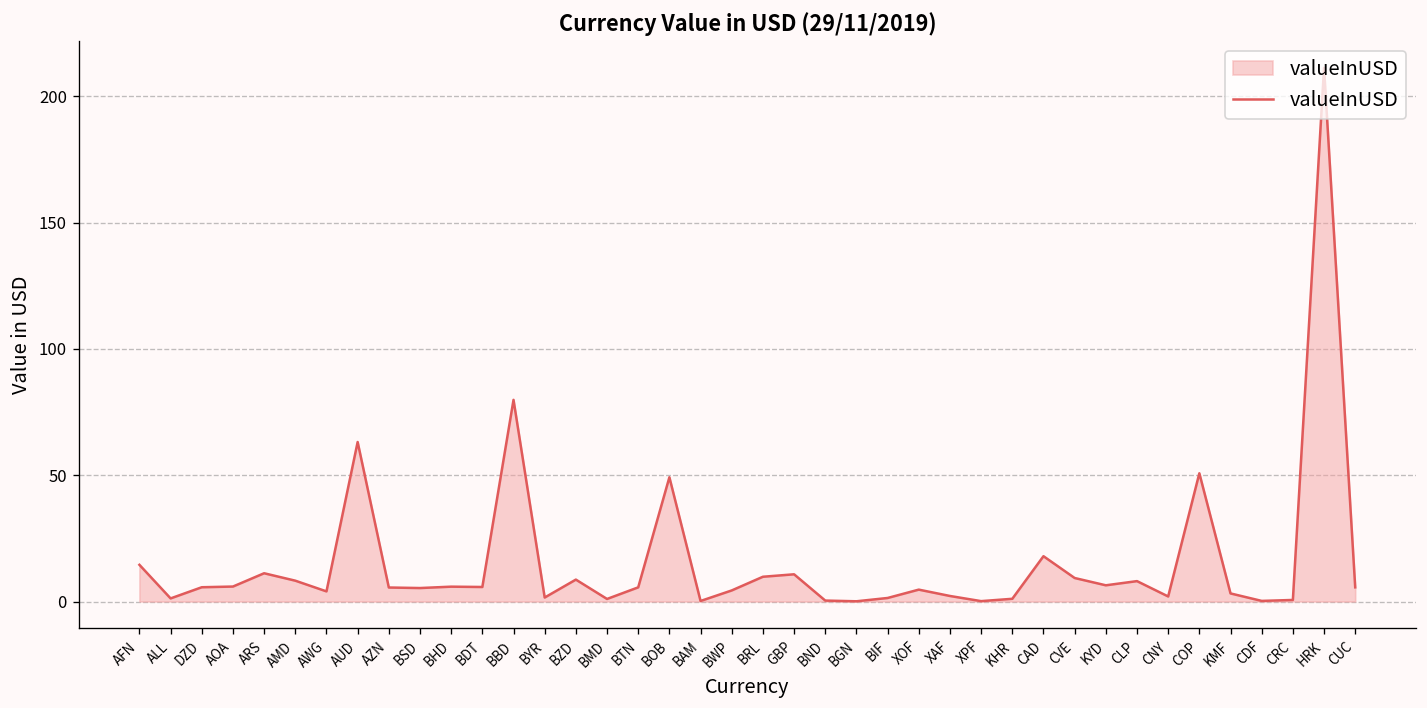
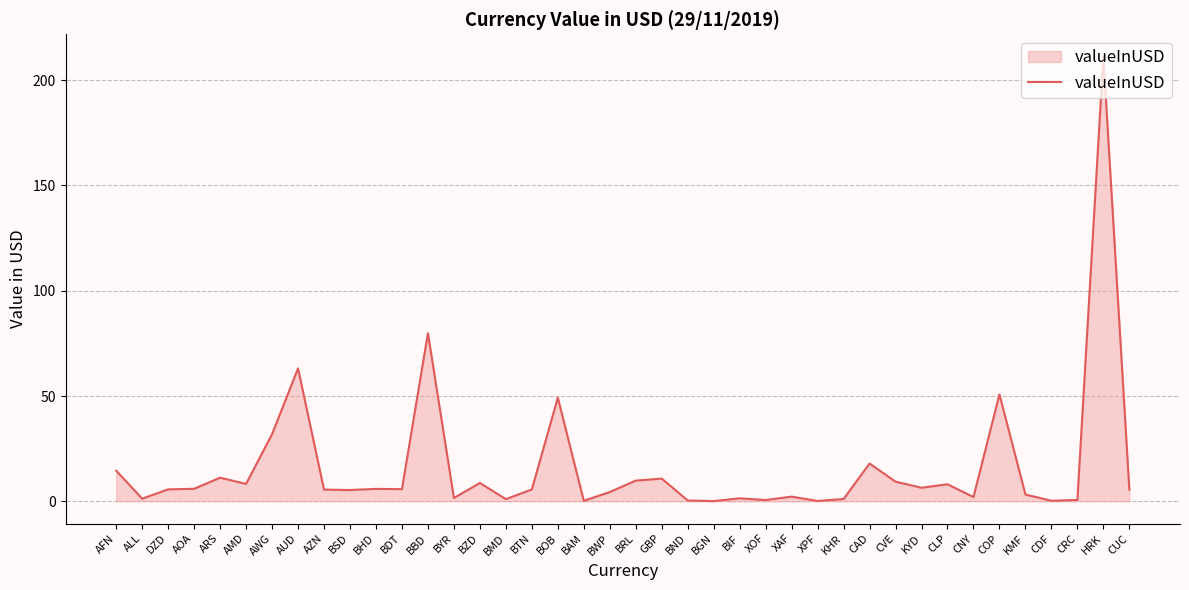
AWG: 4 -> 32
XOF: 5 -> 1
